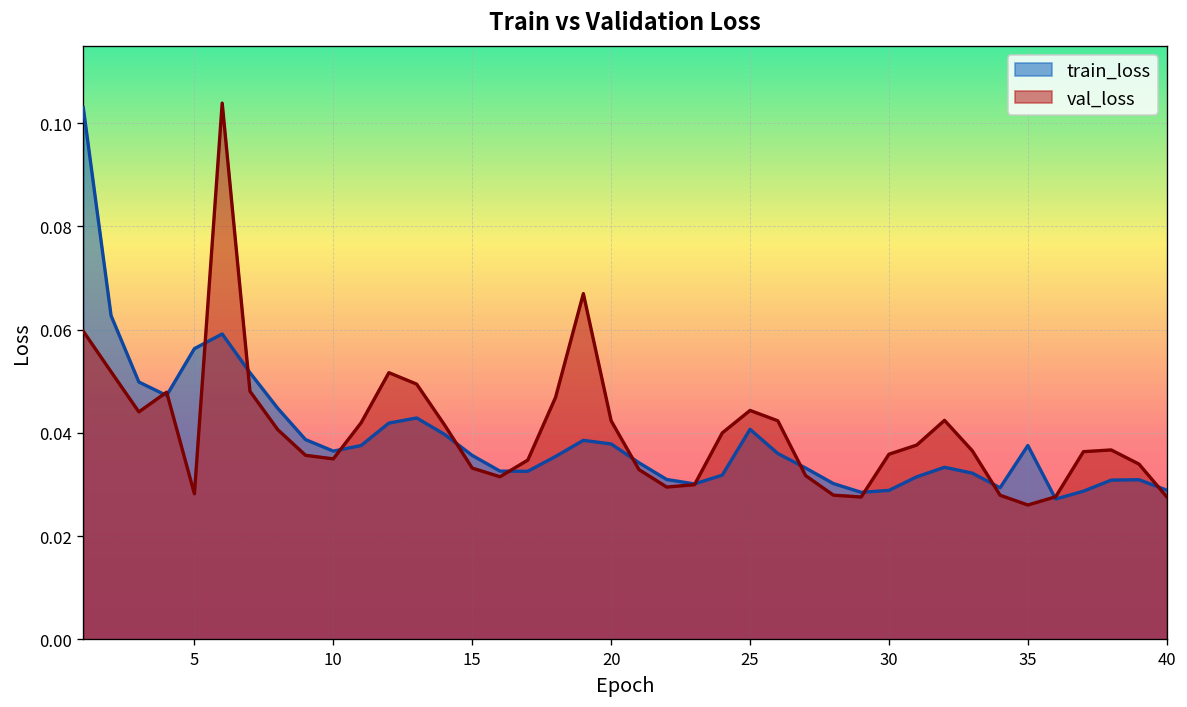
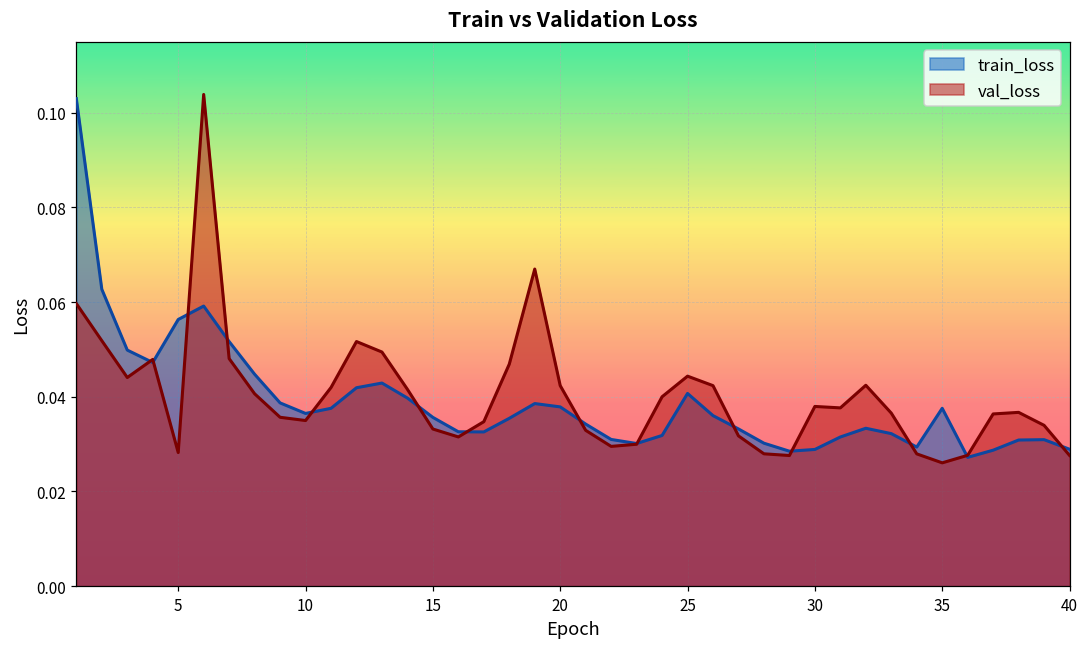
val_loss, 30: 0.036 -> 0.038
